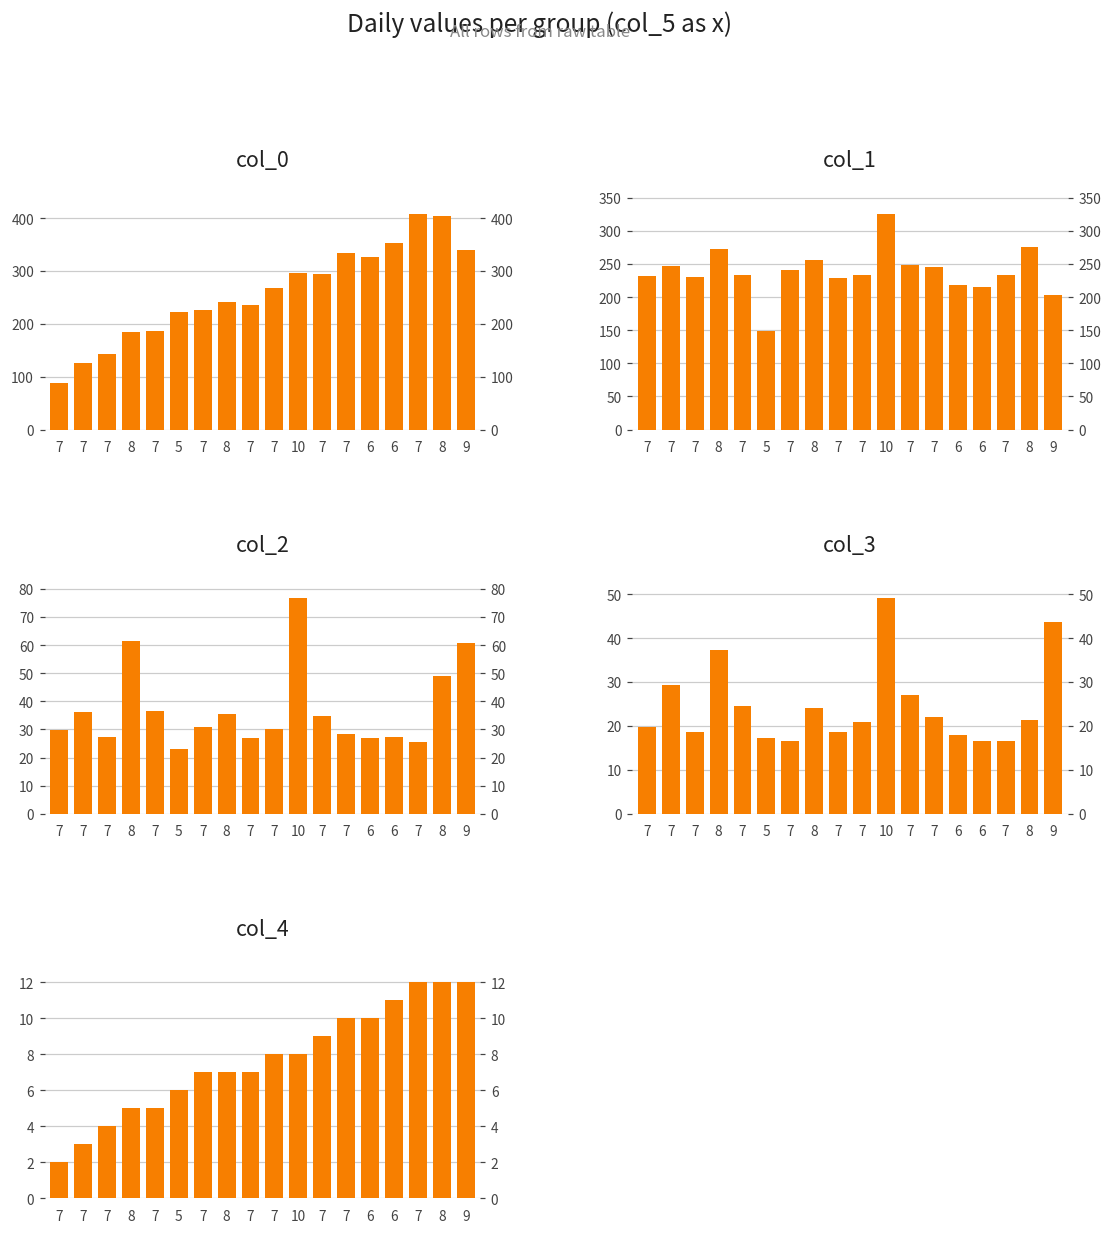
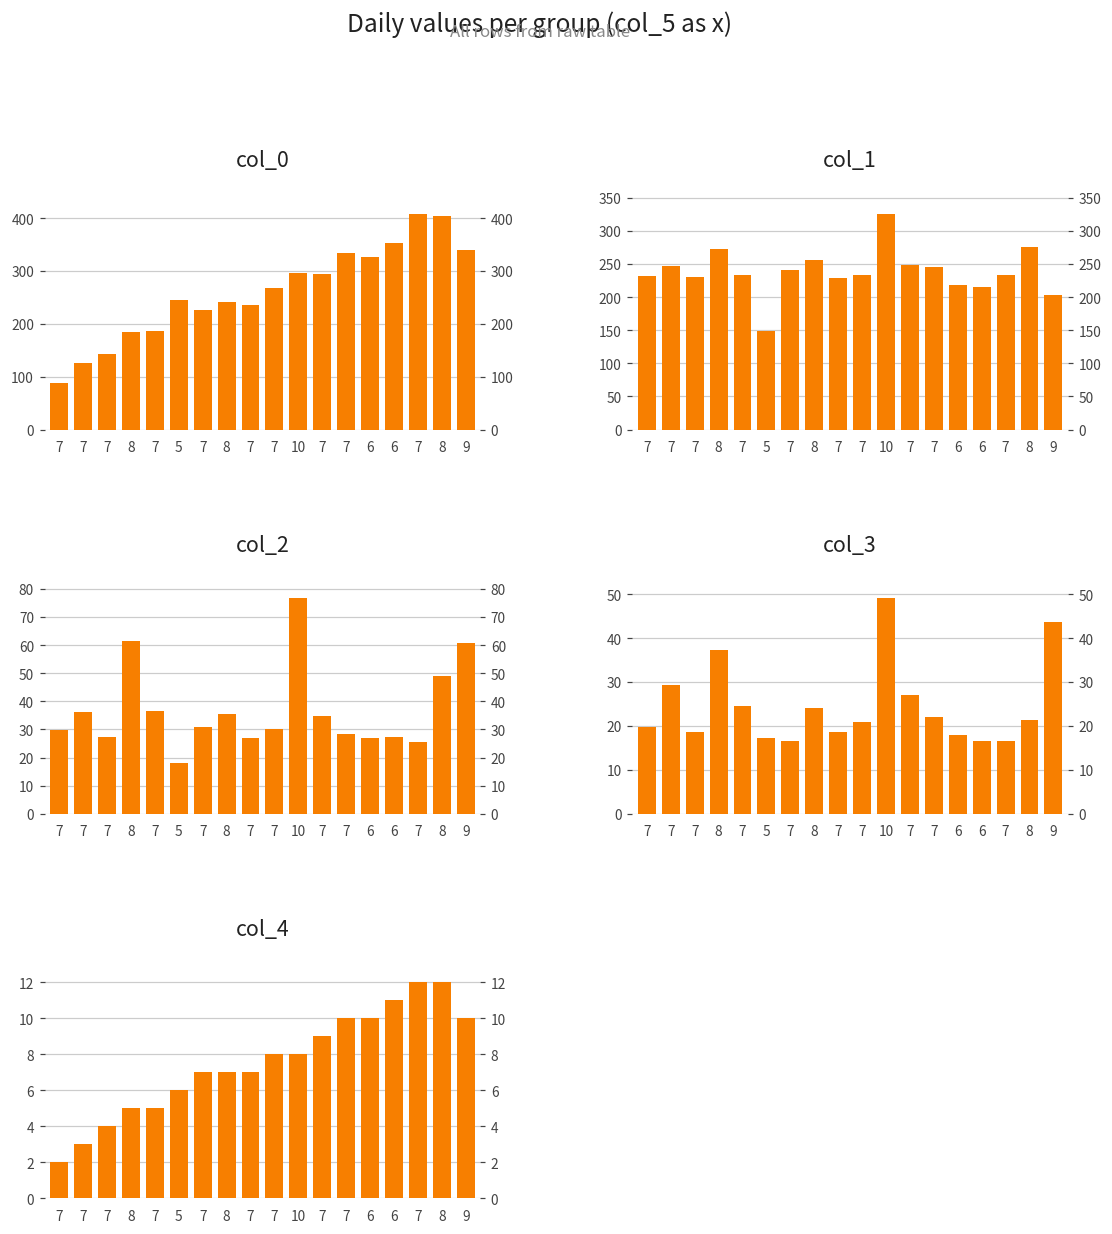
col_0, 5: 220 -> 240
col_2, 5: 23 -> 18
col_4, 9: 12 -> 10
